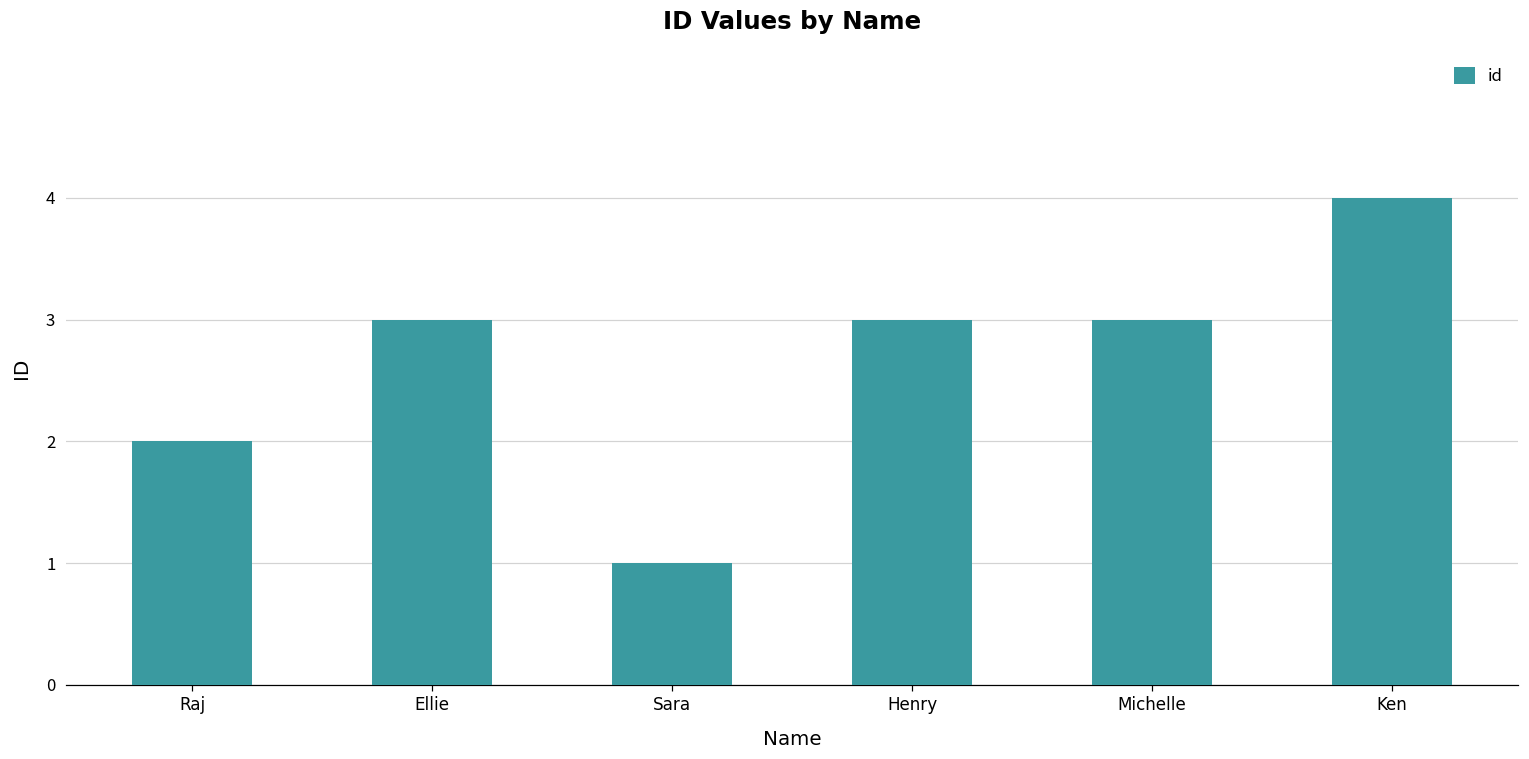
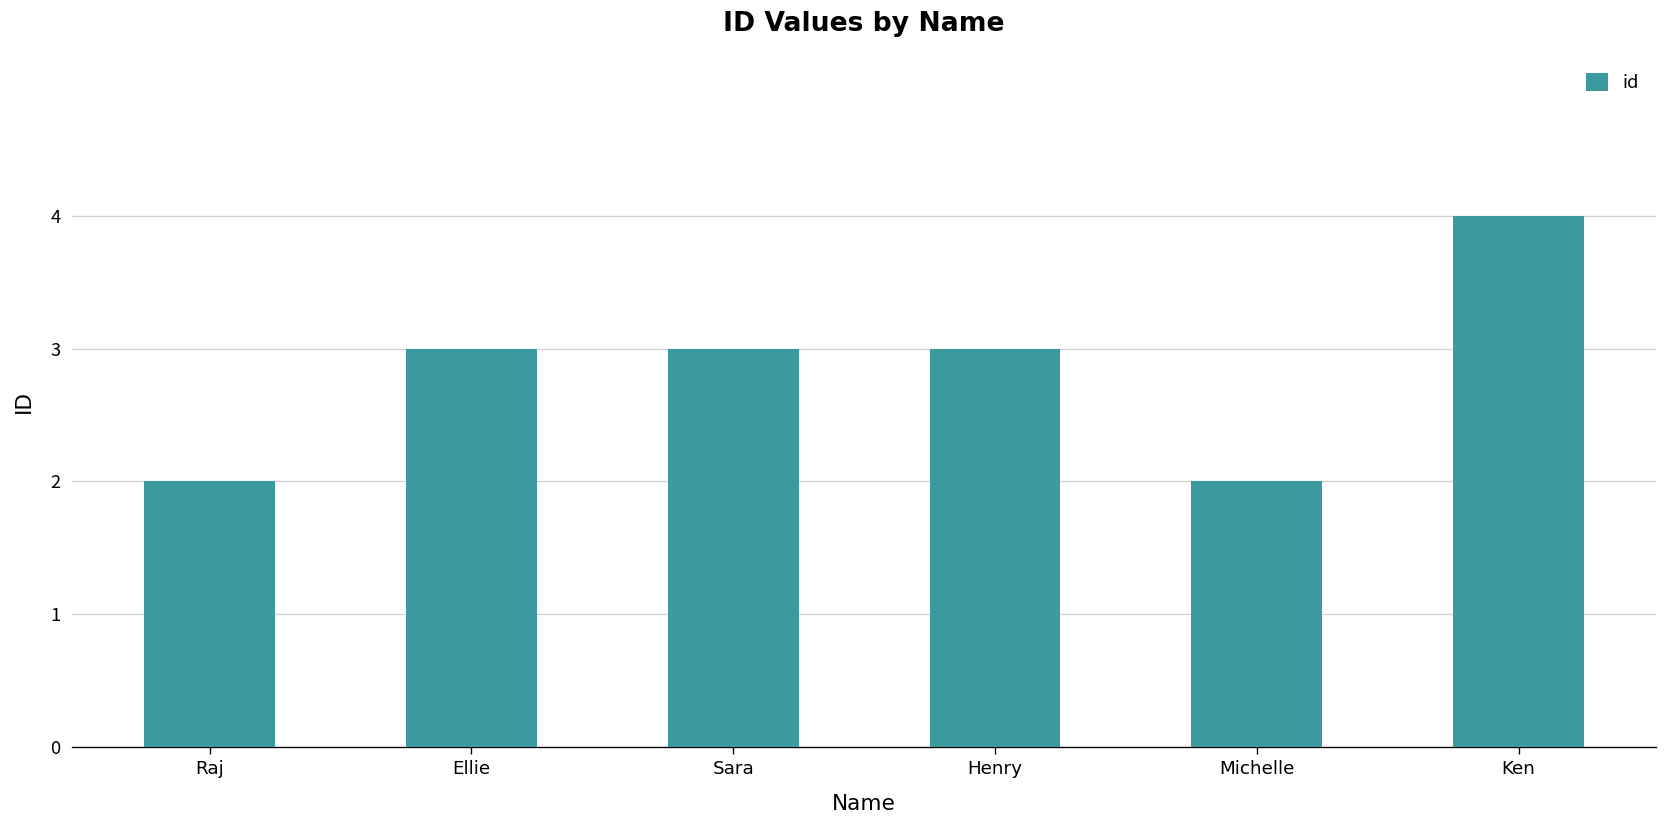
Sara: 1 -> 3
Michelle: 3 -> 2
